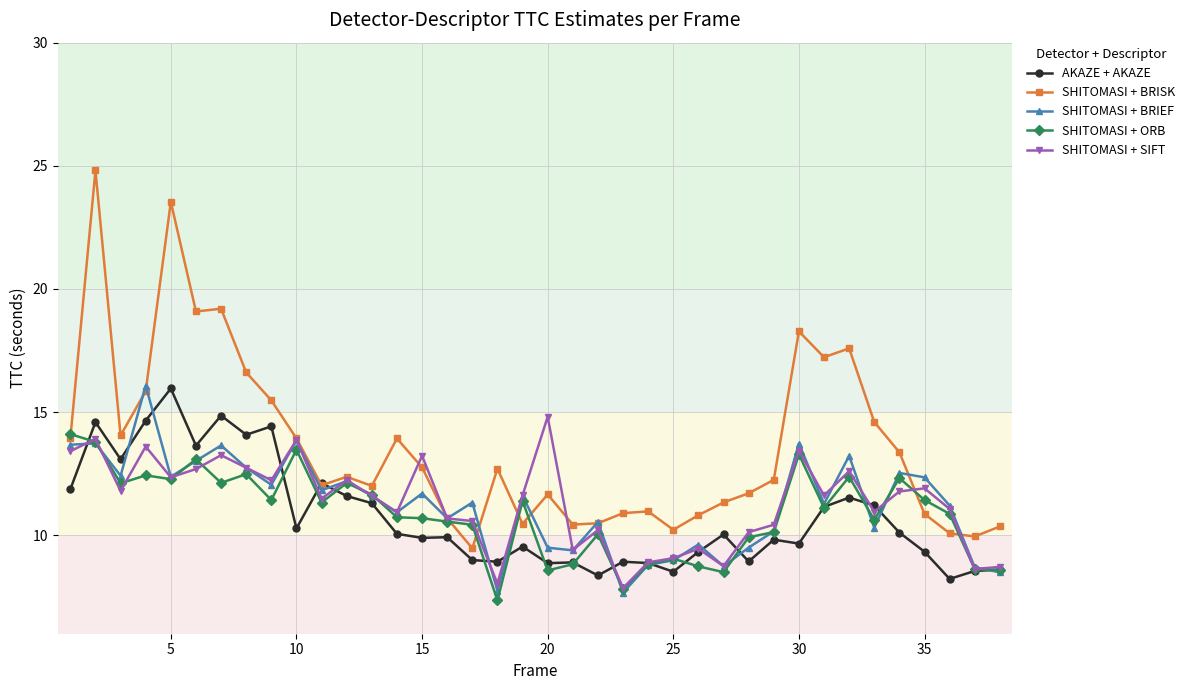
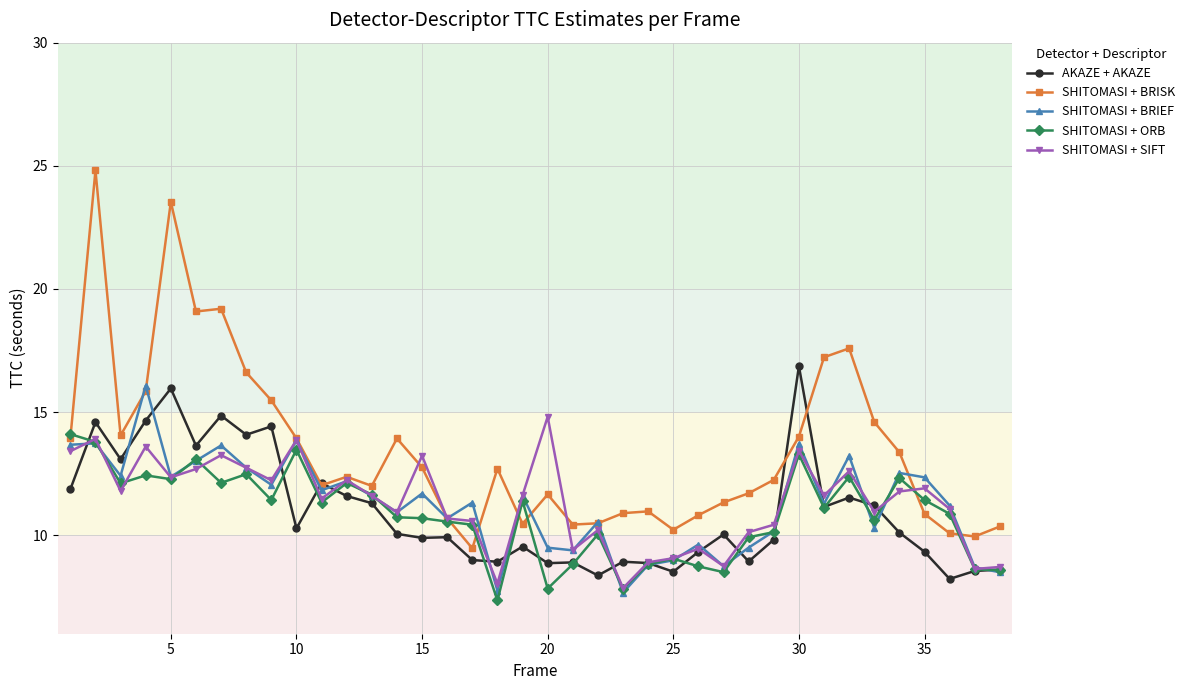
SHITOMASI + ORB, 20: 8.6 -> 7.8
AKAZE + AKAZE, 30: 9.7 -> 16.9
SHITOMASI + BRISK, 30: 18.3 -> 14.0
